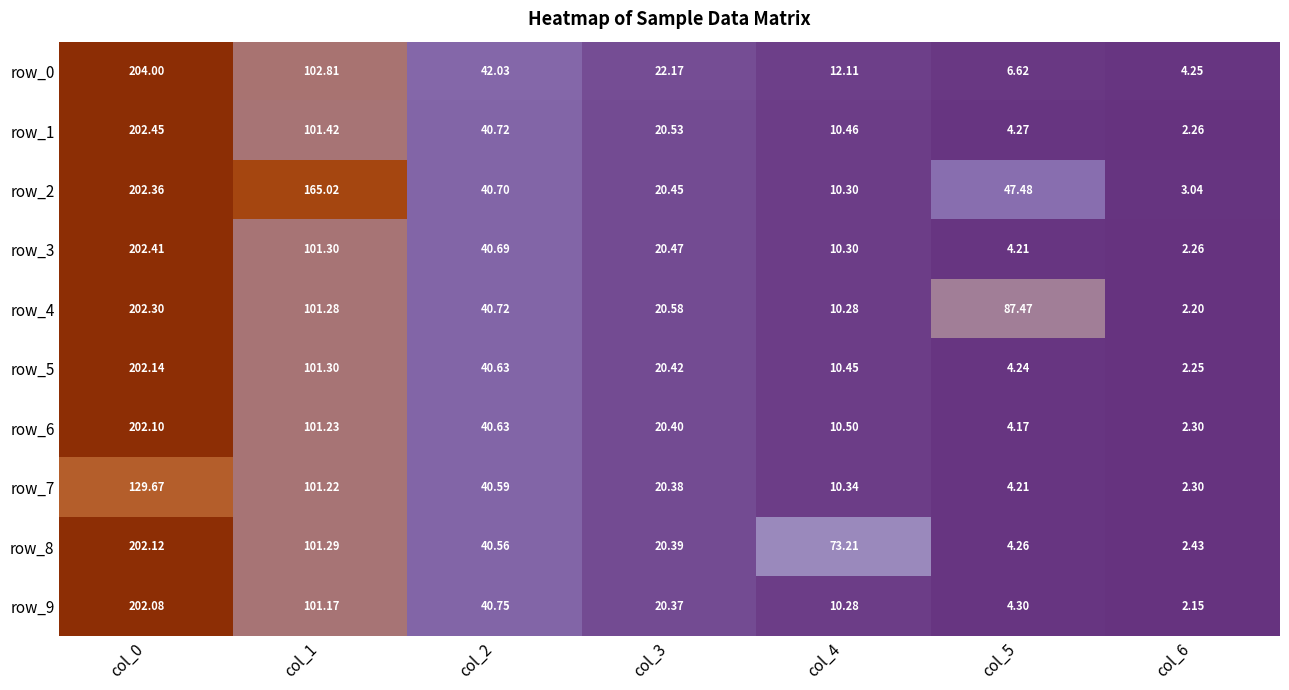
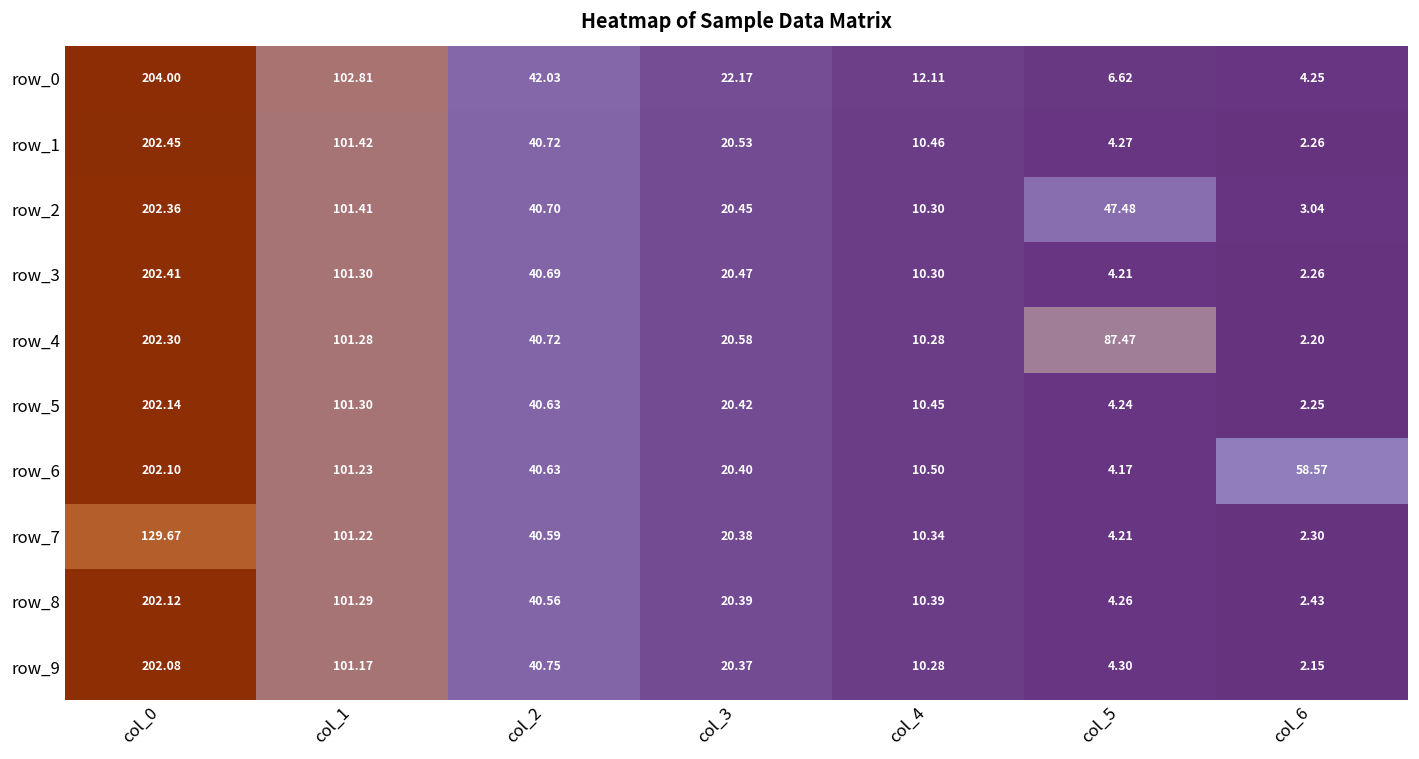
row_2, col_1: 165.02 -> 101.41
row_6, col_6: 2.30 -> 58.57
row_8, col_4: 73.21 -> 10.39
